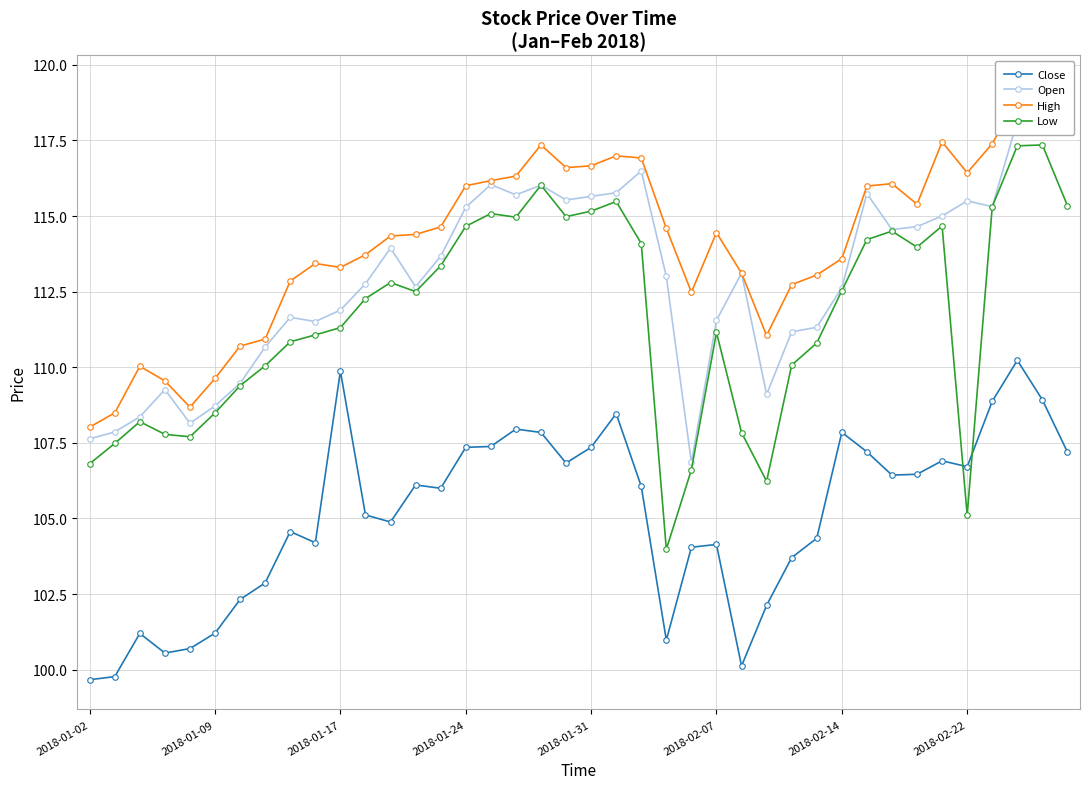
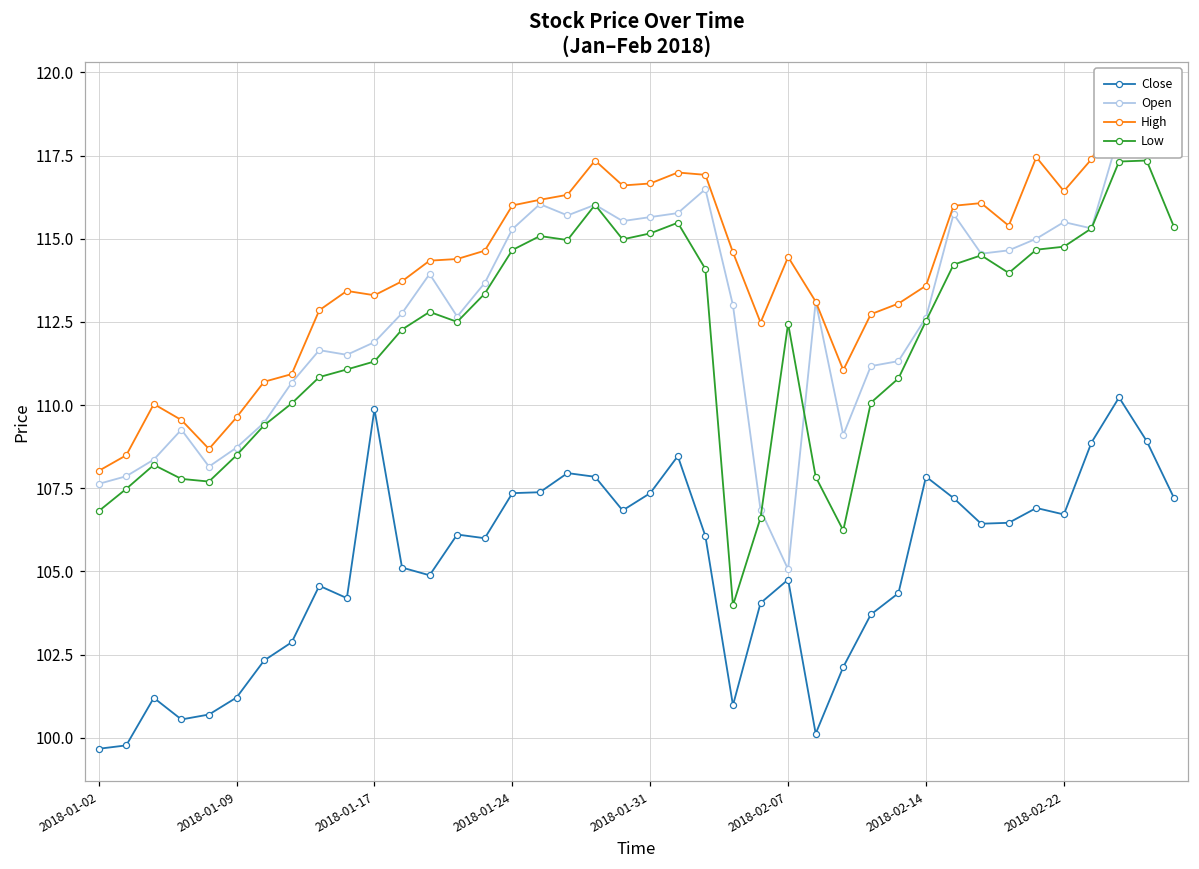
Close, 2018-02-07: 104.1 -> 104.8
Open, 2018-02-07: 111.6 -> 105.1
Low, 2018-02-07: 111.2 -> 112.4
Low, 2018-02-22: 105.1 -> 114.8
